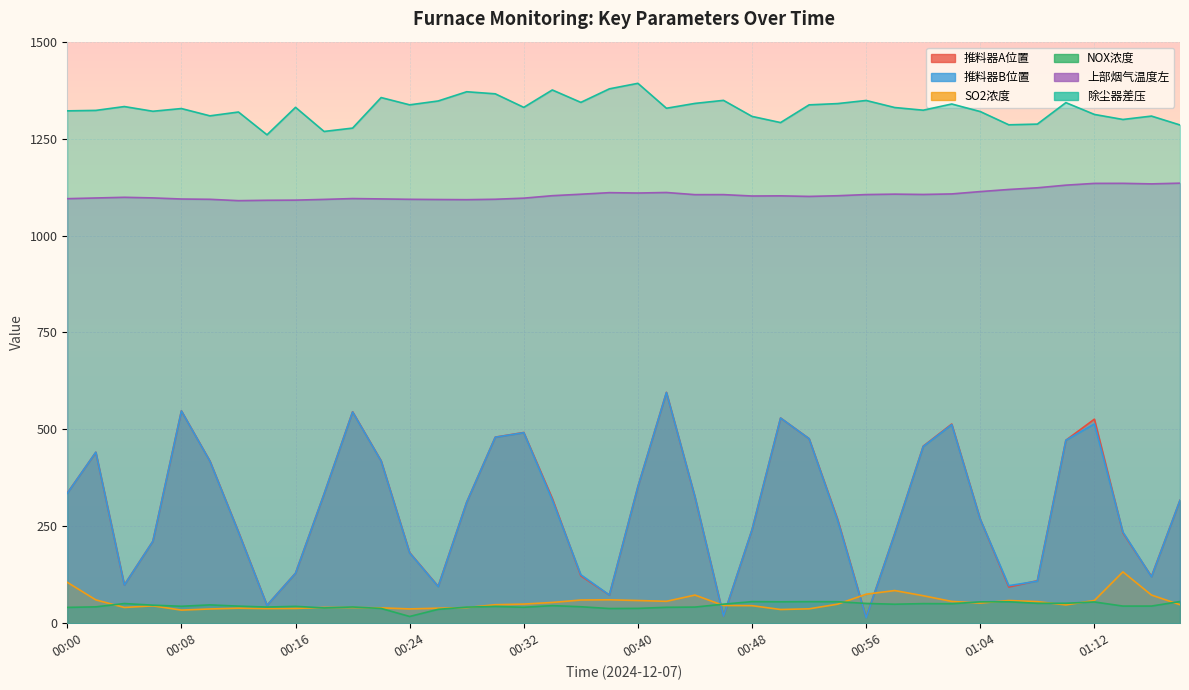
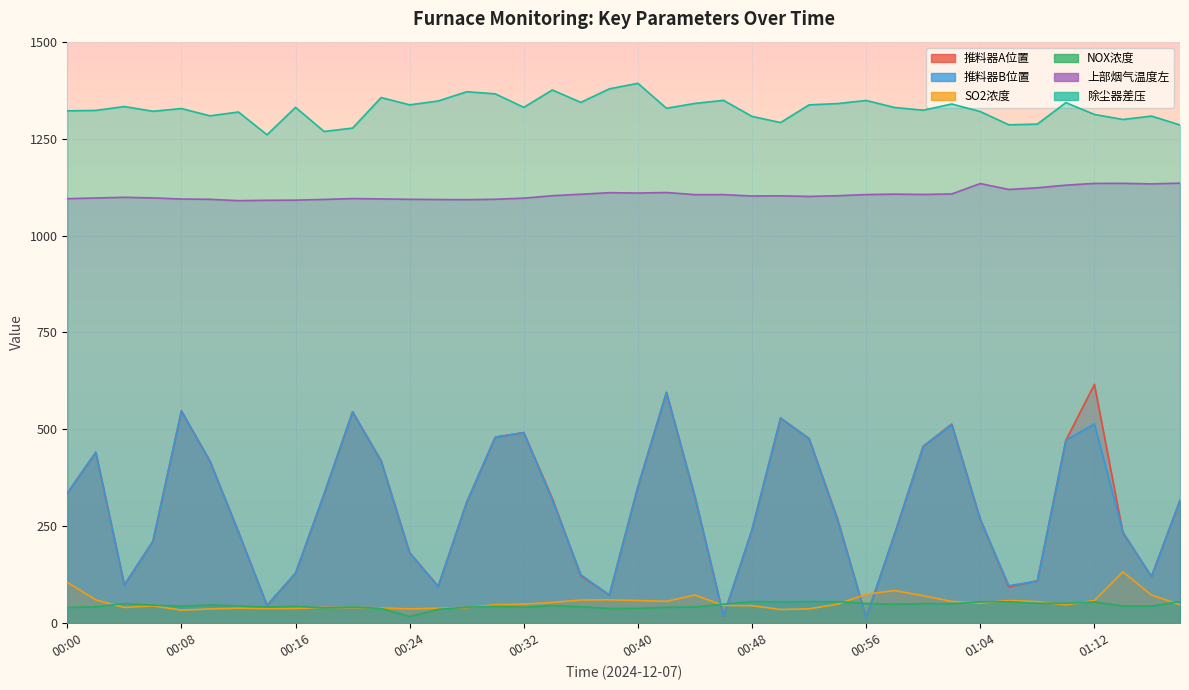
上部烟气温度左, 01:04: 1110 -> 1130
推料器A位置, 01:12: 530 -> 620
